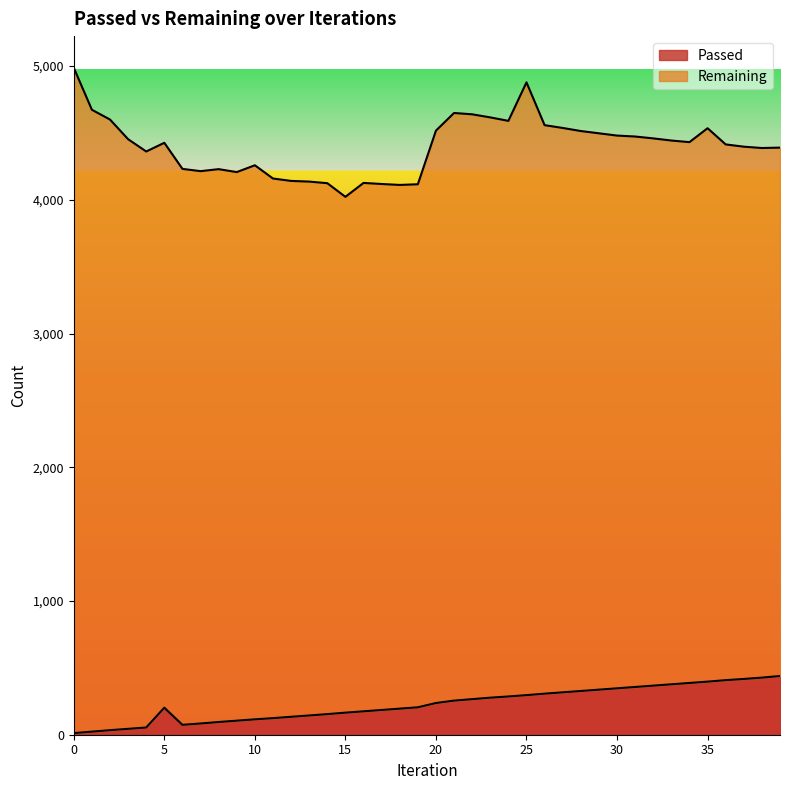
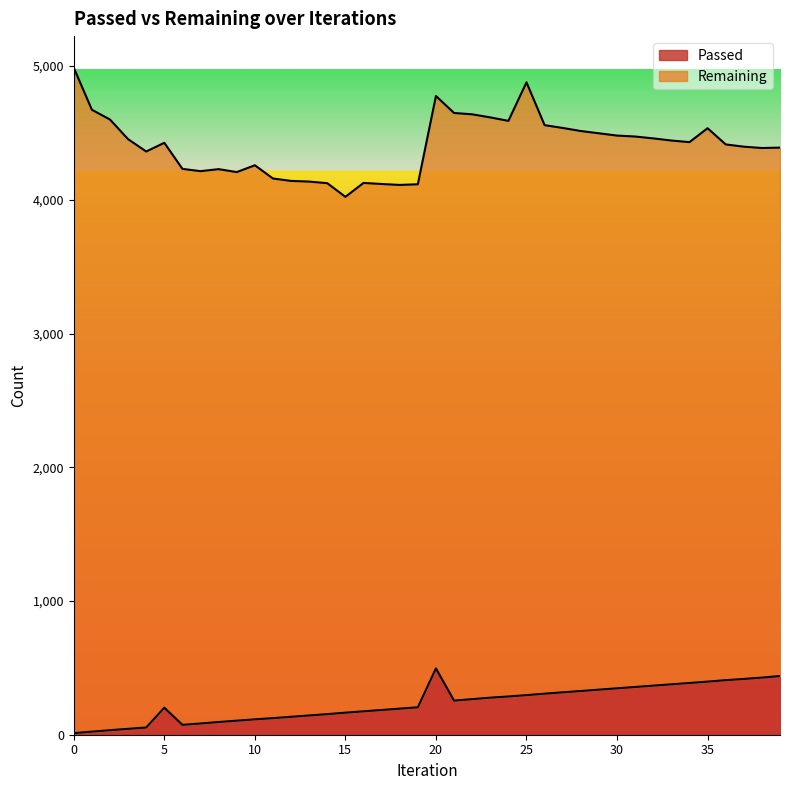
Passed, 20: 240 -> 500
